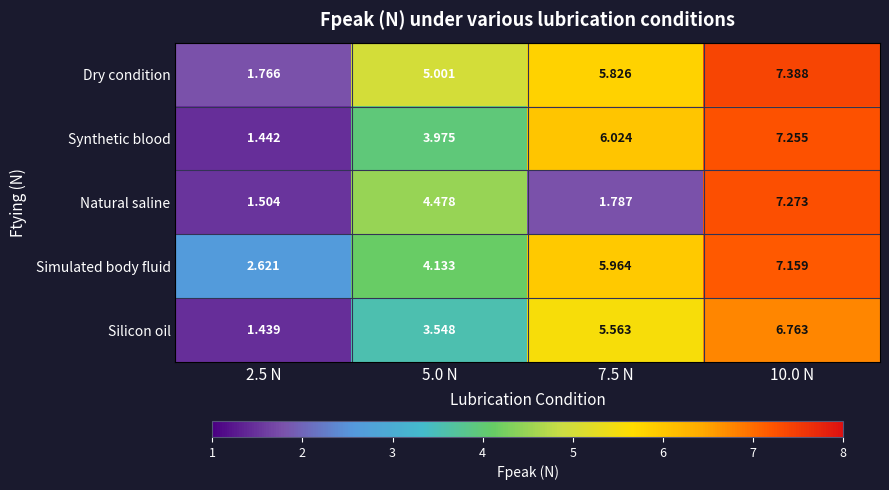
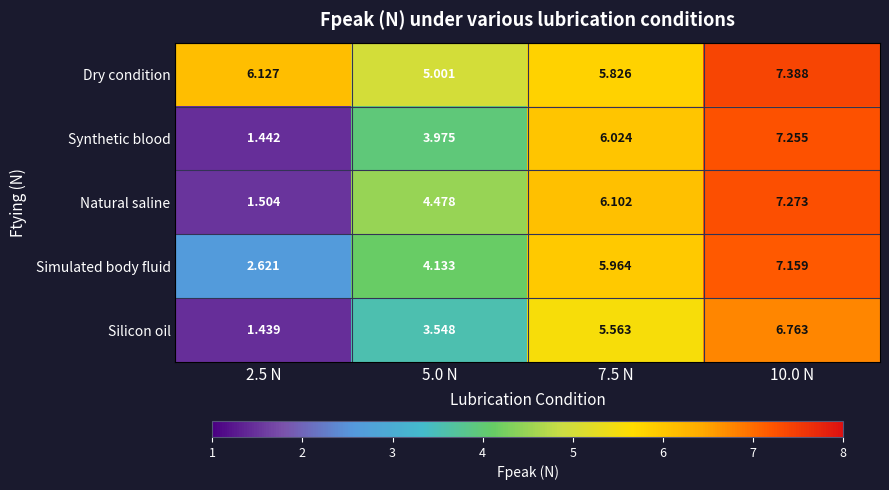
Dry condition, 2.5 N: 1.766 -> 6.127
Natural saline, 7.5 N: 1.787 -> 6.102
